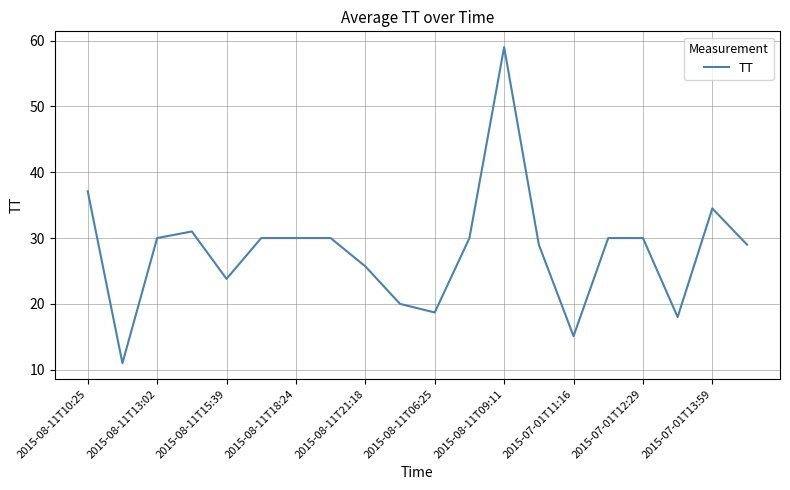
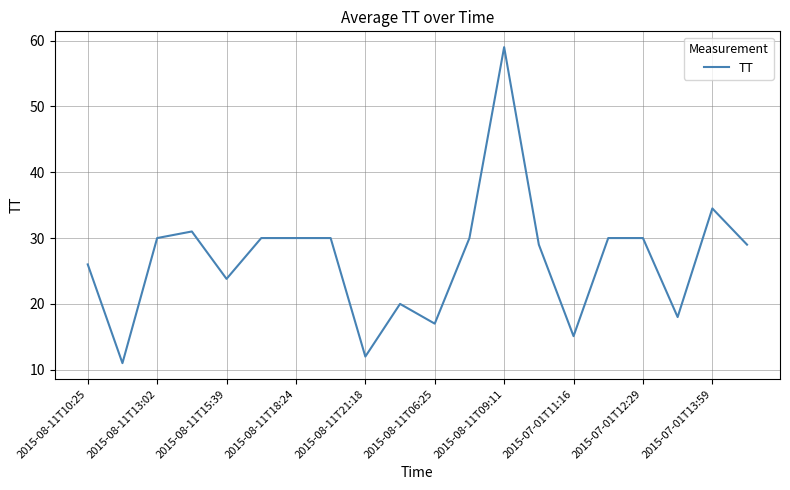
2015-08-11T10:25: 37 -> 26
2015-08-11T21:18: 26 -> 12
2015-08-11T06:25: 19 -> 17
